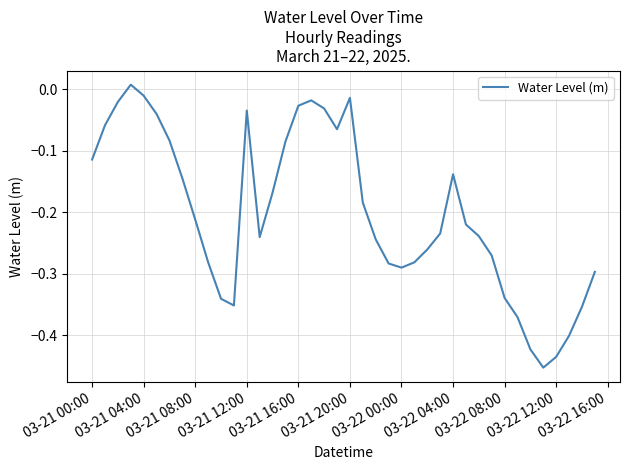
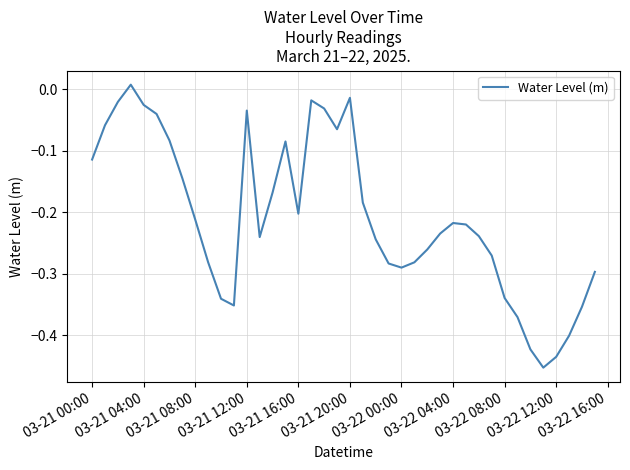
03-21 04:00: -0.01 -> -0.03
03-21 16:00: -0.03 -> -0.20
03-22 04:00: -0.14 -> -0.22
